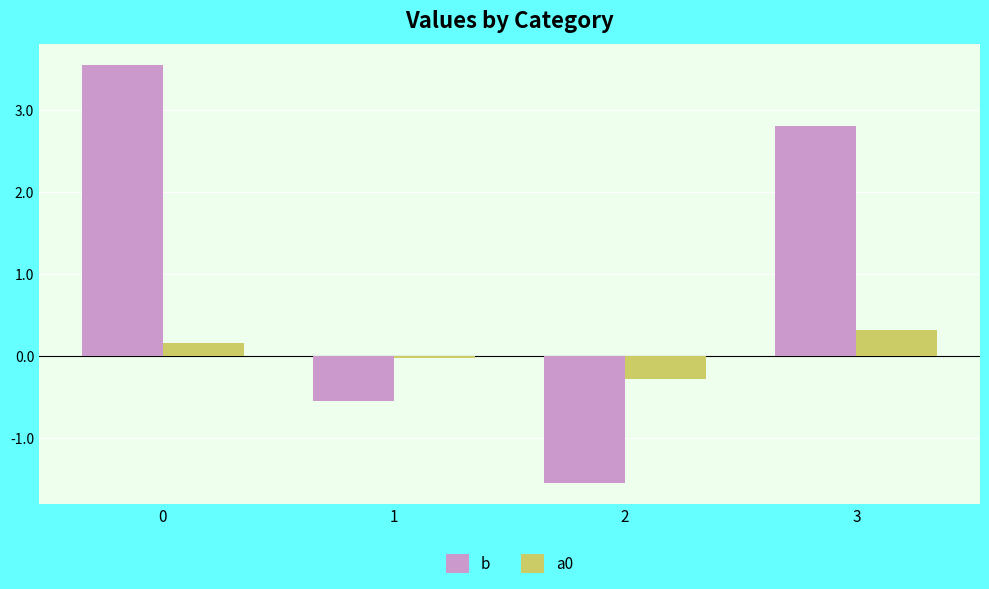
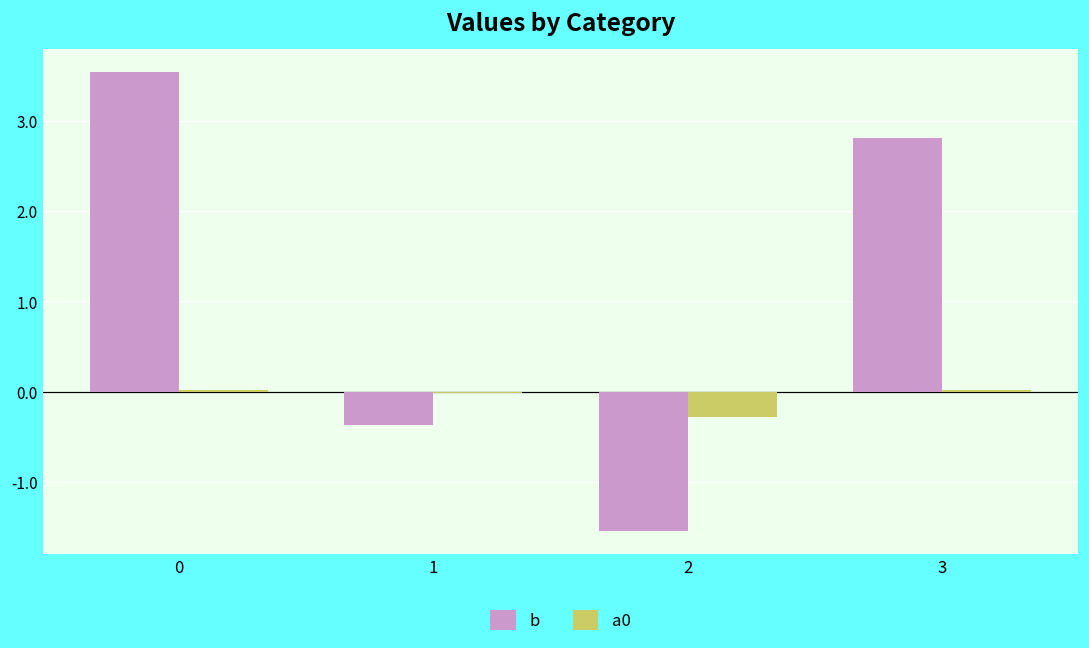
a0, 0: 0.2 -> 0.0
b, 1: -0.5 -> -0.4
a0, 3: 0.3 -> 0.0
